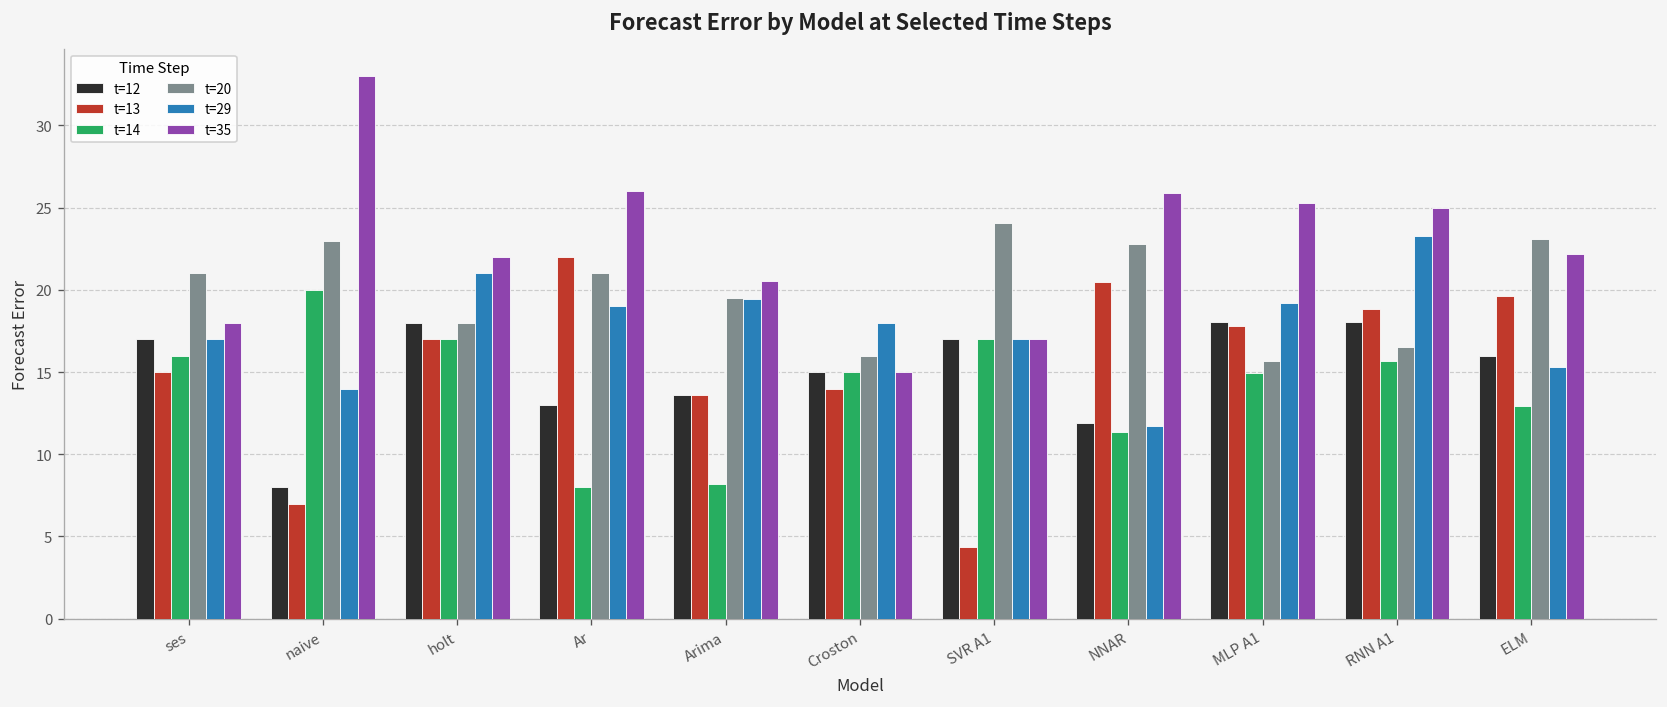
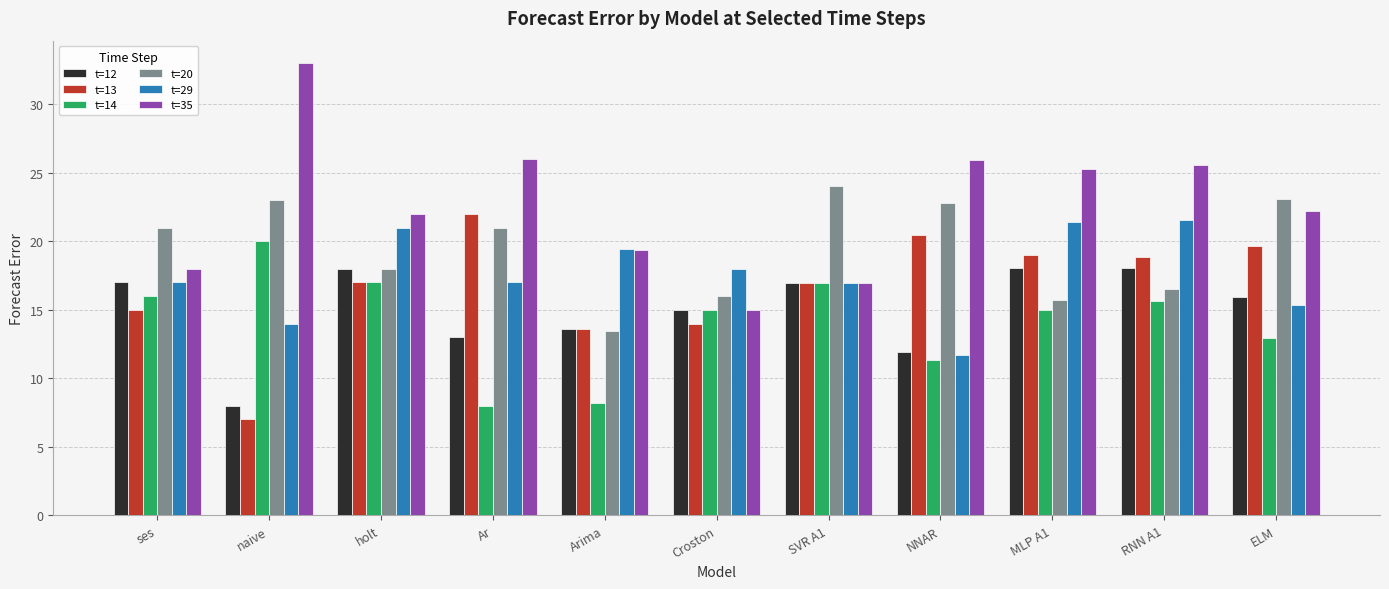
t=29, Ar: 19 -> 17
t=20, Arima: 19.5 -> 13.4
t=35, Arima: 20.5 -> 19.4
t=13, SVR A1: 4.3 -> 17.0
t=13, MLP A1: 17.8 -> 19.0
t=29, MLP A1: 19.2 -> 21.4
t=29, RNN A1: 23.3 -> 21.5
t=35, RNN A1: 25.0 -> 25.6
